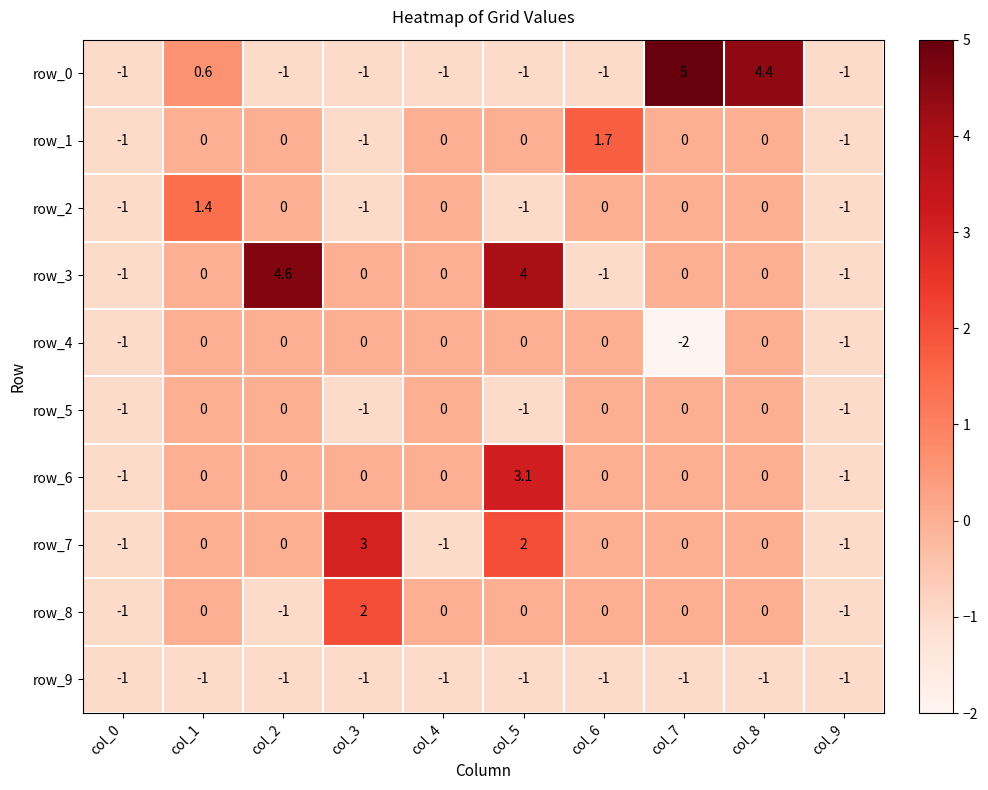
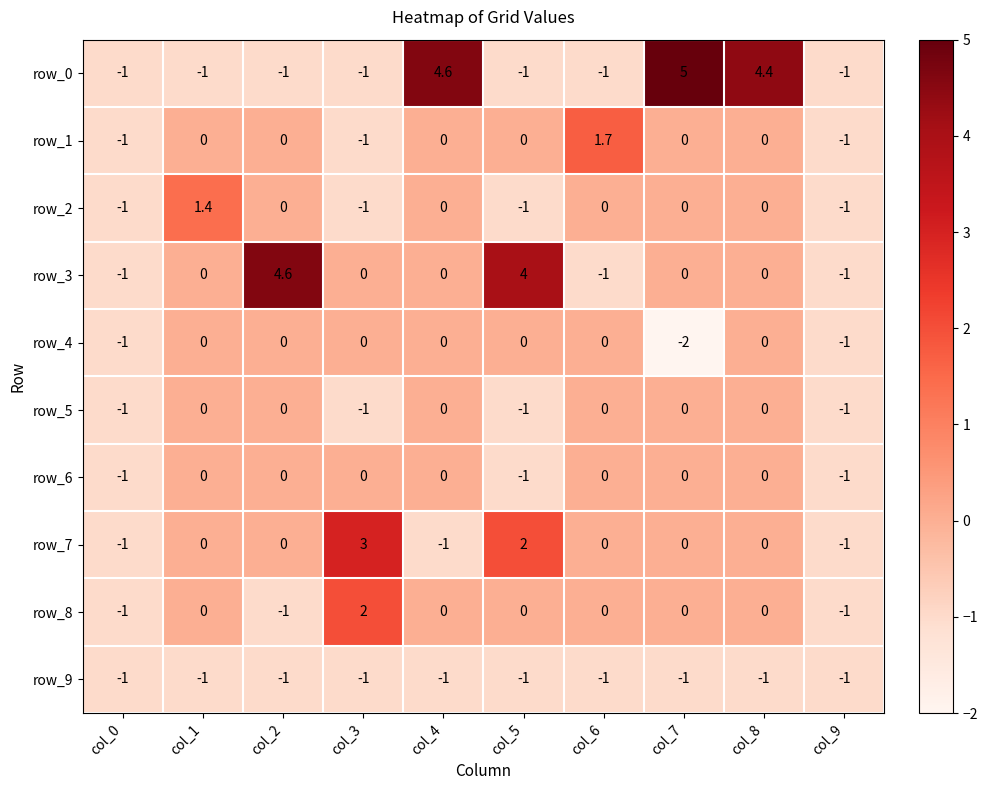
row_0, col_1: 0.6 -> -1
row_0, col_4: -1 -> 4.6
row_6, col_5: 3.1 -> -1
